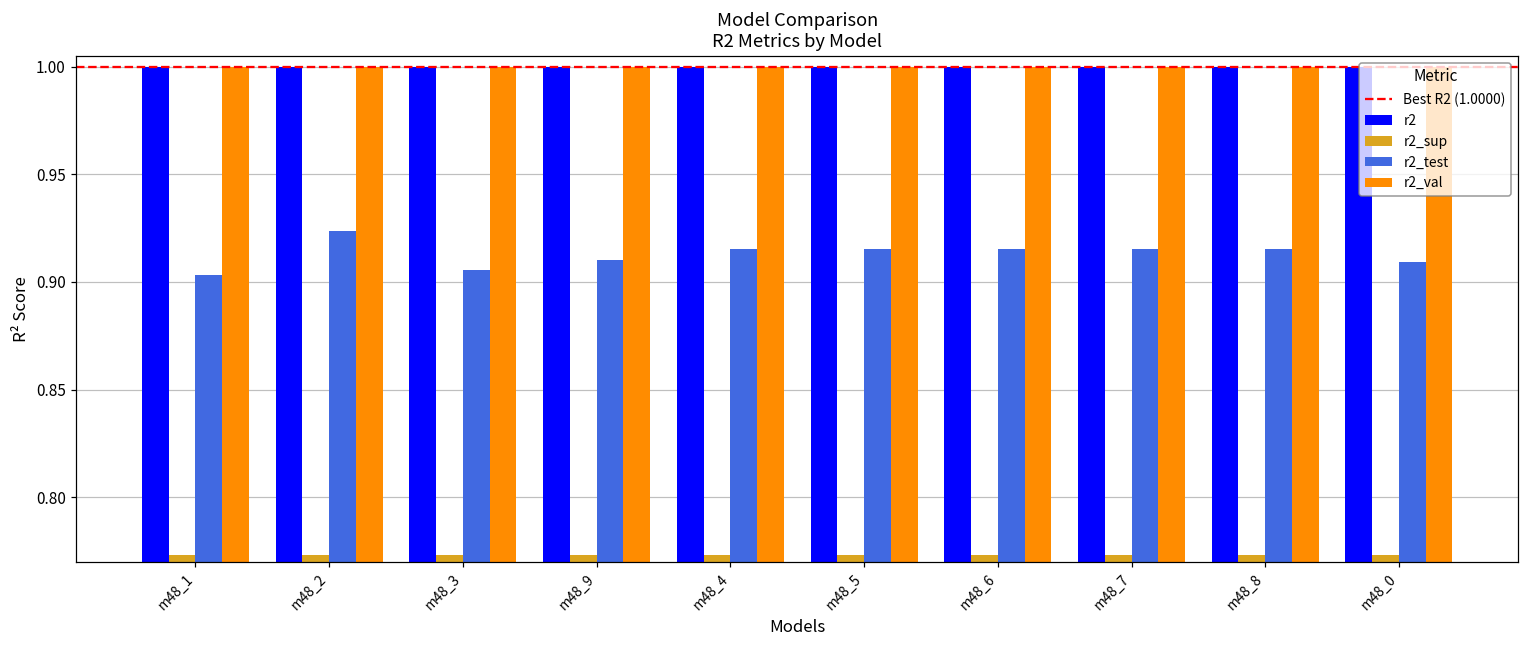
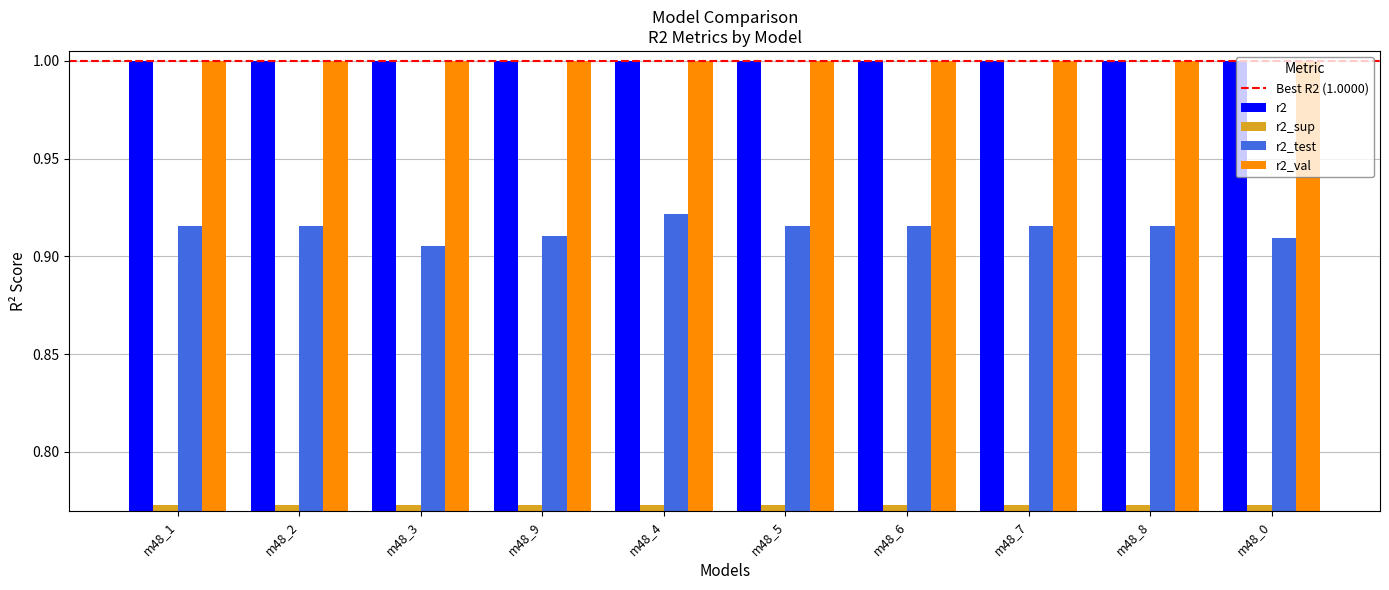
r2_test, m48_1: 0.903 -> 0.915
r2_test, m48_2: 0.924 -> 0.915
r2_test, m48_4: 0.915 -> 0.922
